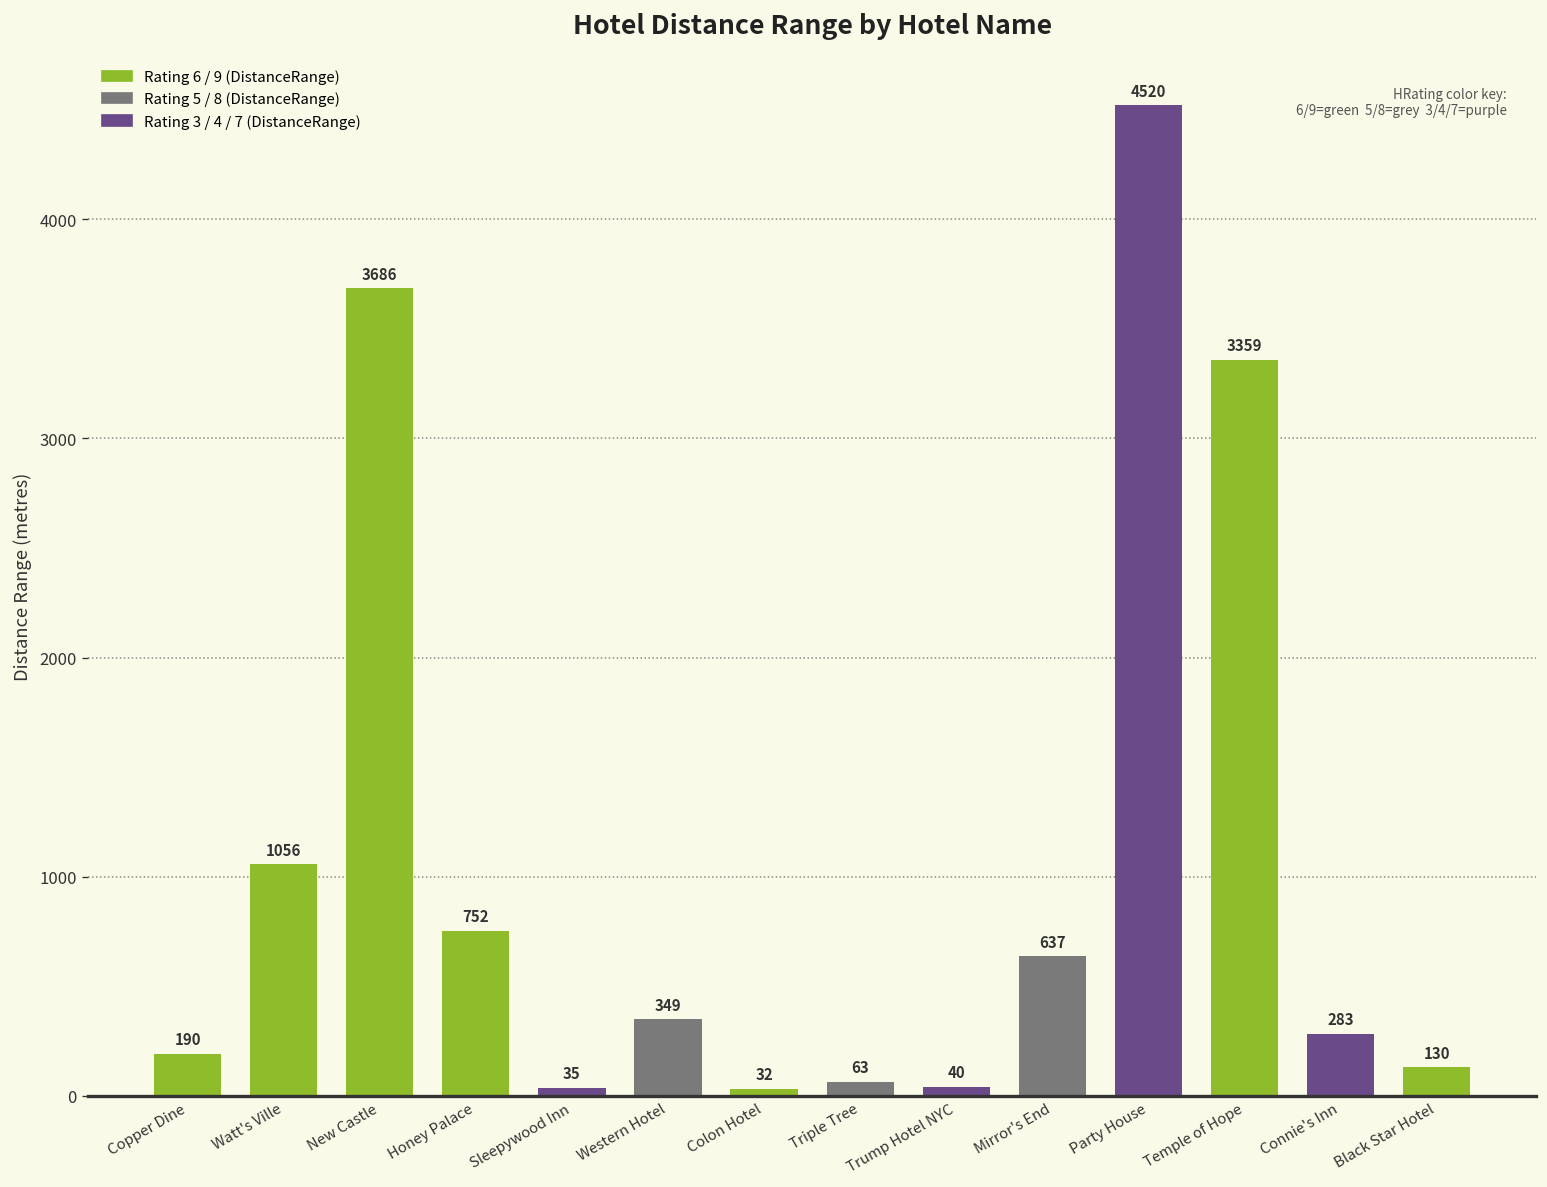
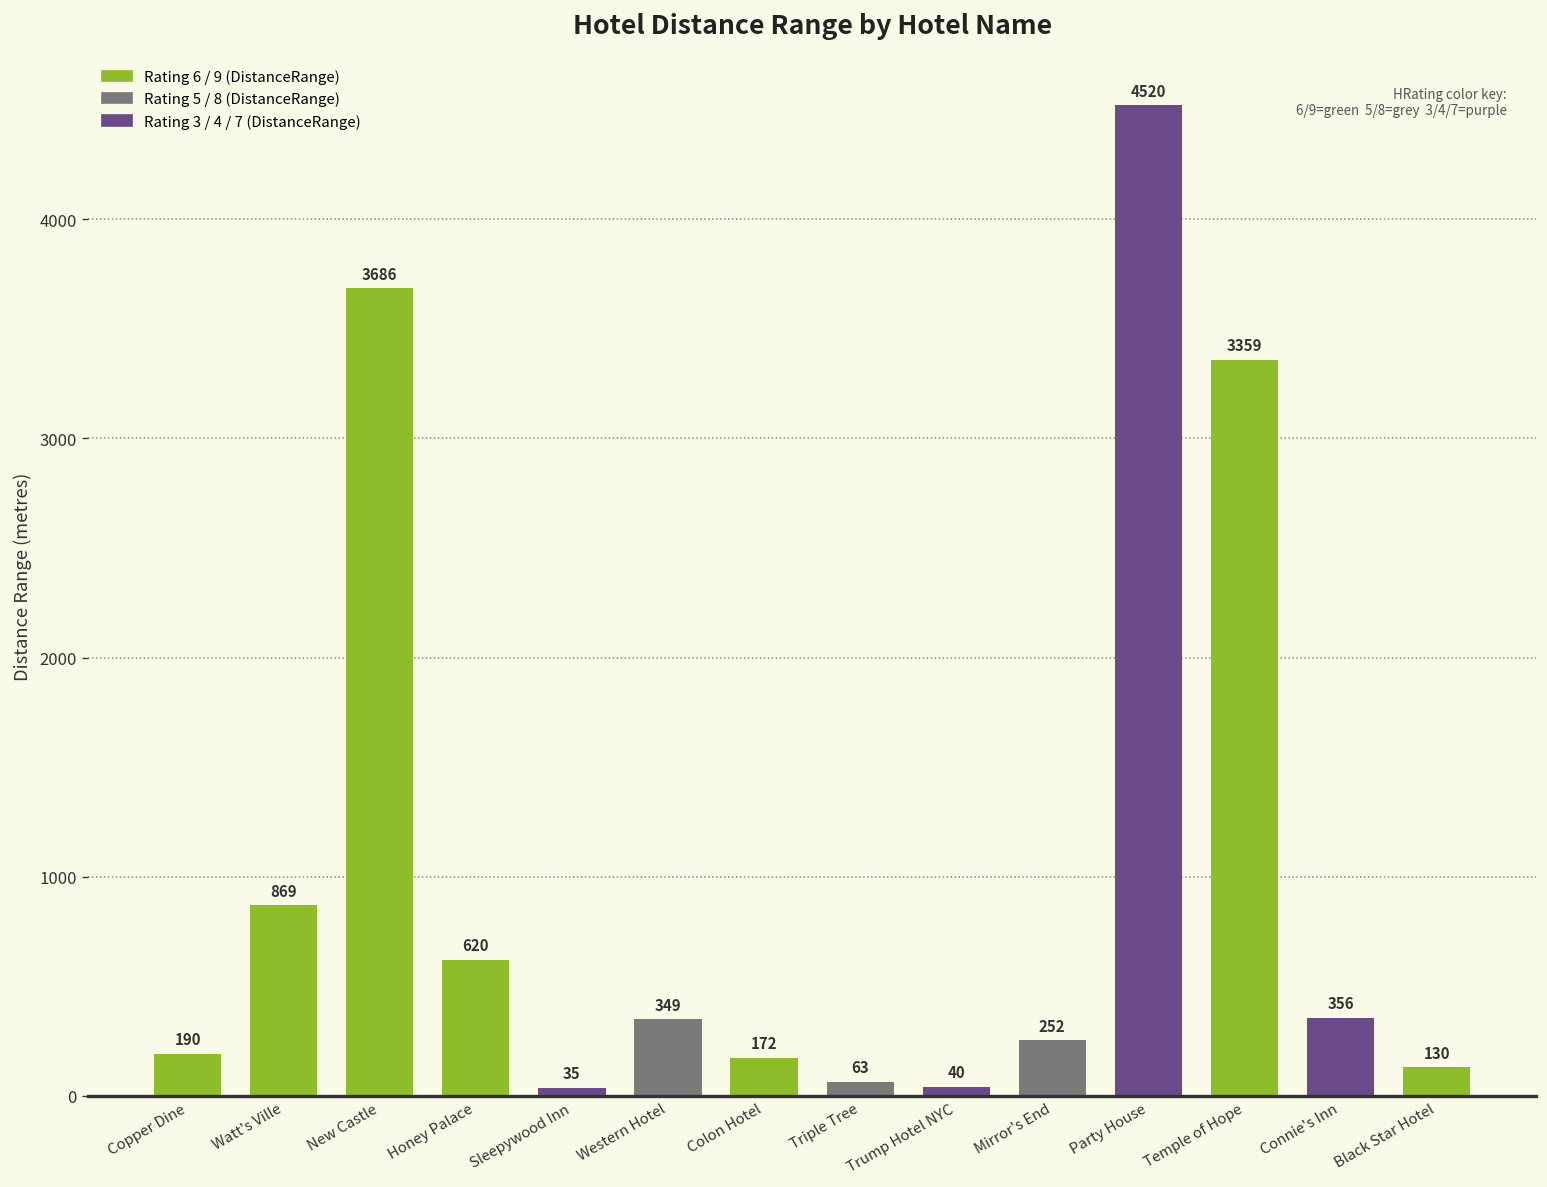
Watt's Ville: 1056 -> 869
Honey Palace: 752 -> 620
Colon Hotel: 32 -> 172
Mirror's End: 637 -> 252
Connie's Inn: 283 -> 356
